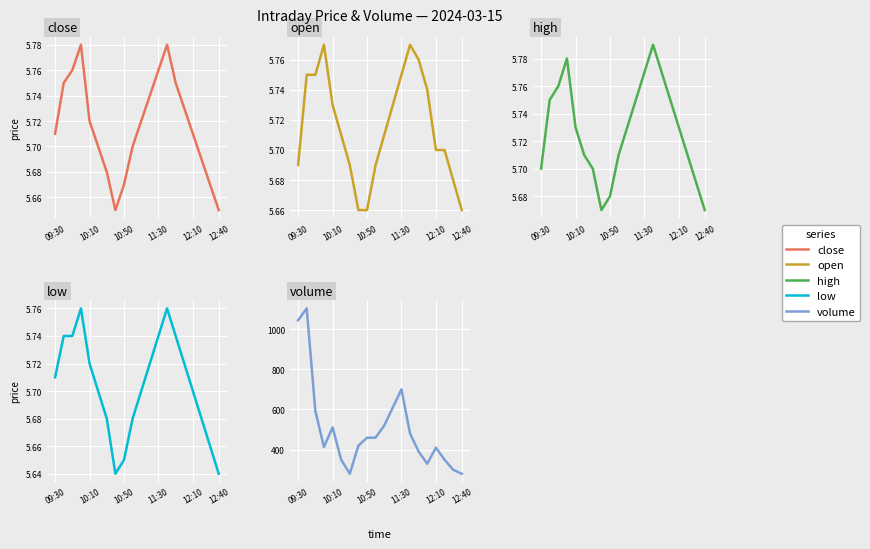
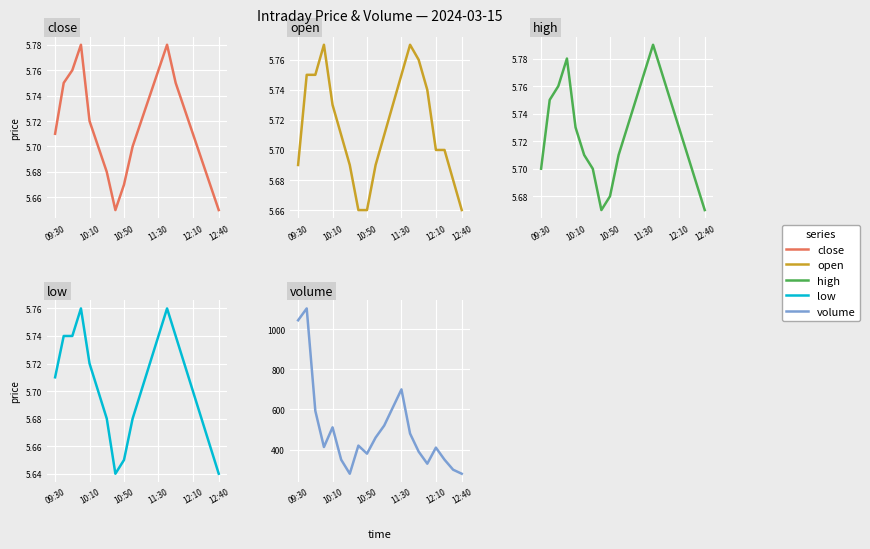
volume, 10:50: 460 -> 380
